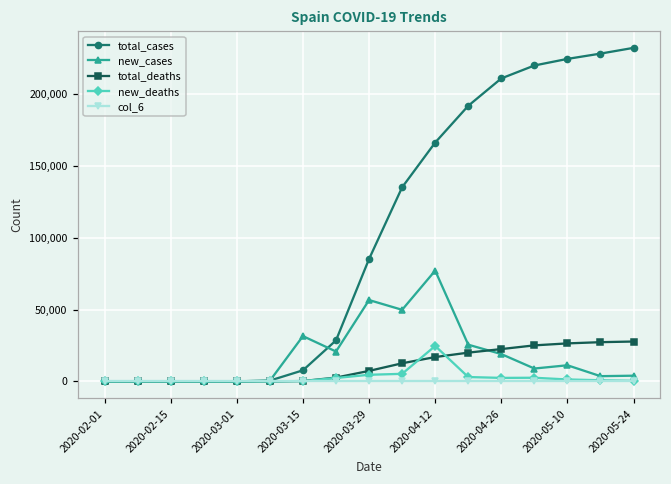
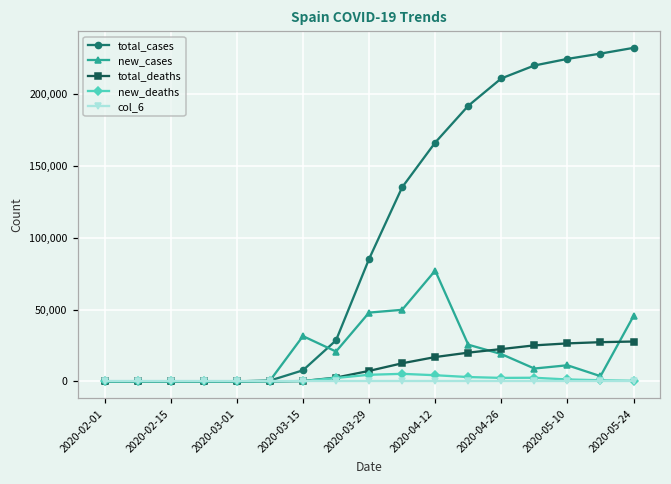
new_cases, 2020-03-29: 57,000 -> 48,000
new_deaths, 2020-04-12: 25,000 -> 4,000
new_cases, 2020-05-24: 4,000 -> 46,000
